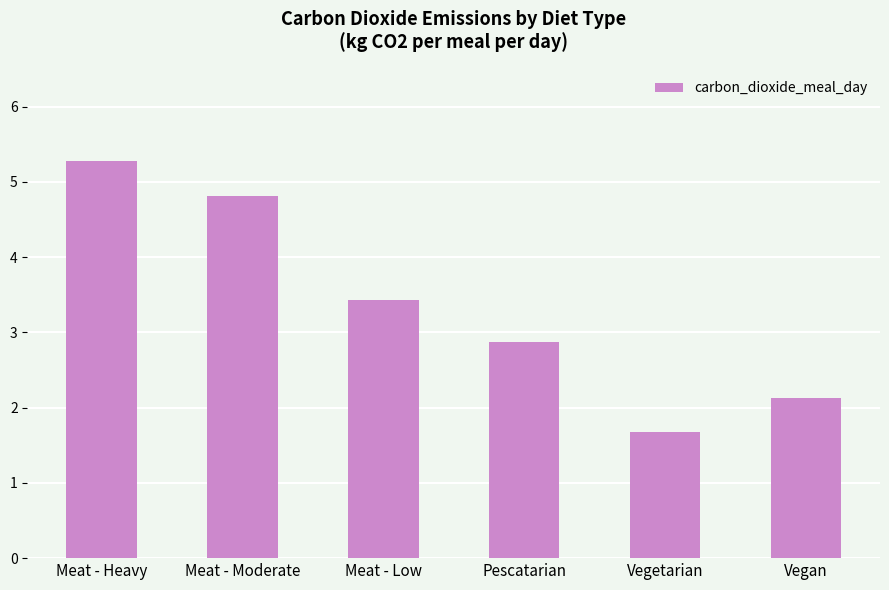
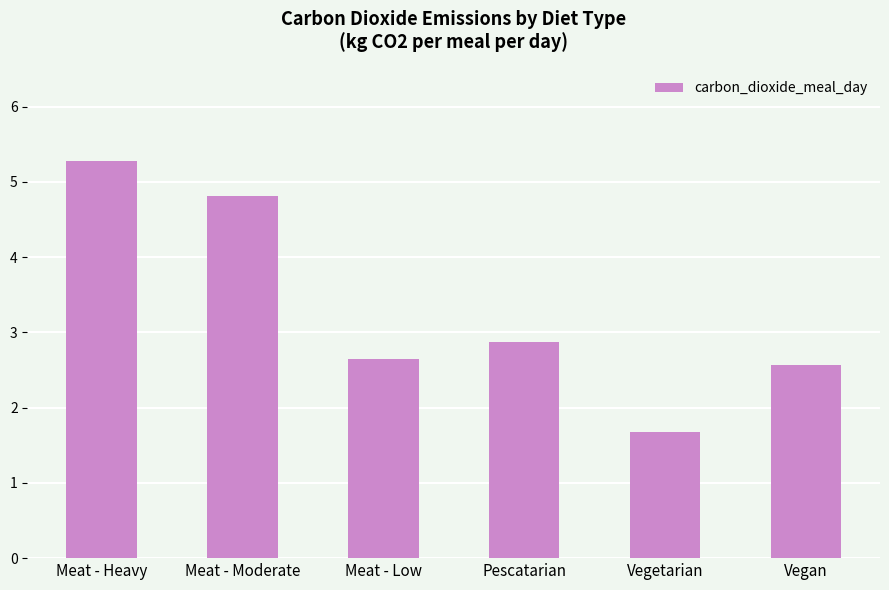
Meat - Low: 3.4 -> 2.7
Vegan: 2.1 -> 2.6
